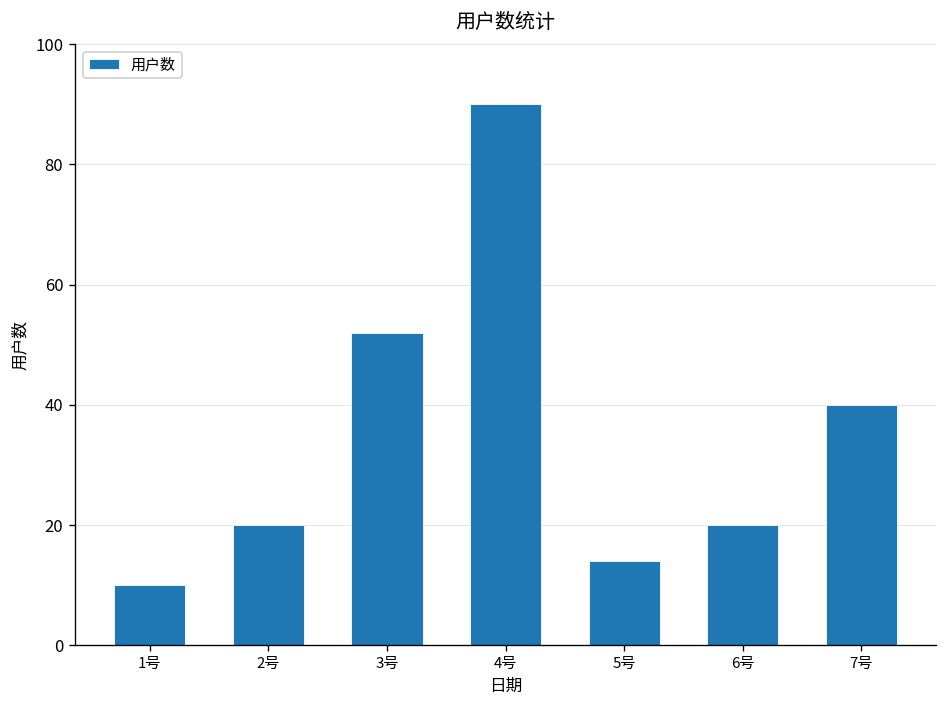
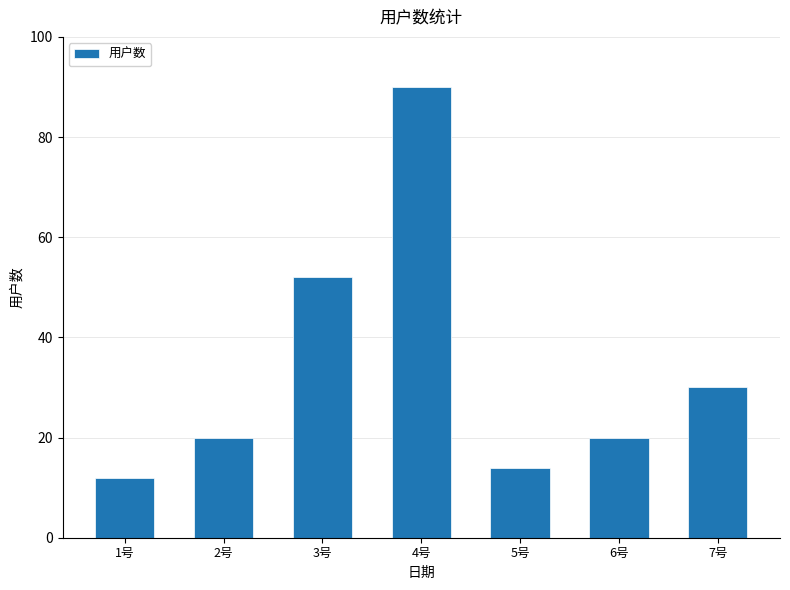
1号: 10 -> 12
7号: 40 -> 30
